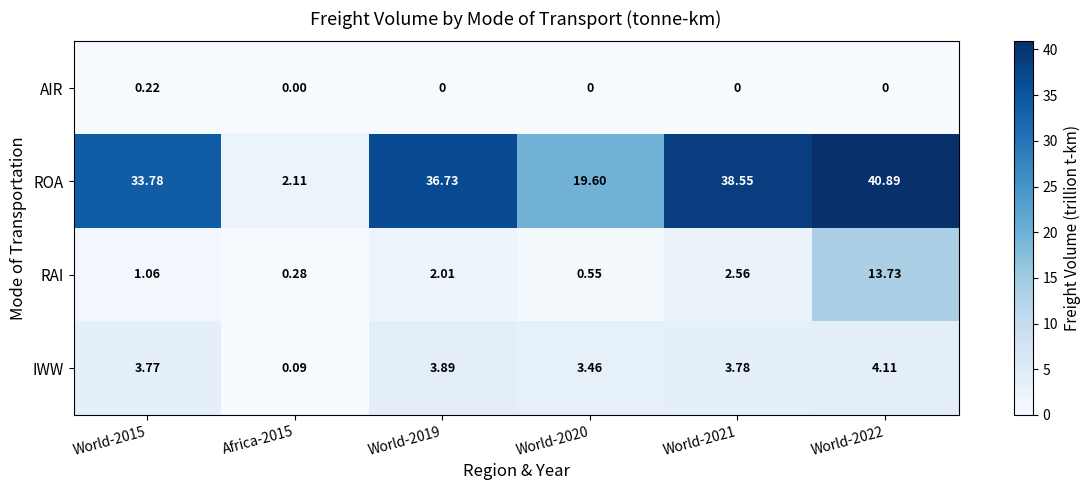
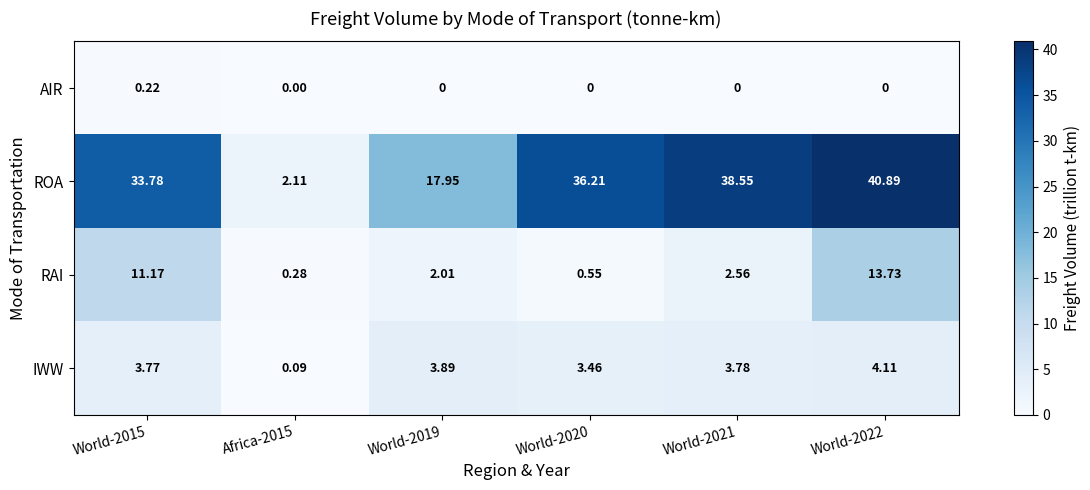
ROA, World-2019: 36.73 -> 17.95
ROA, World-2020: 19.60 -> 36.21
RAI, World-2015: 1.06 -> 11.17
